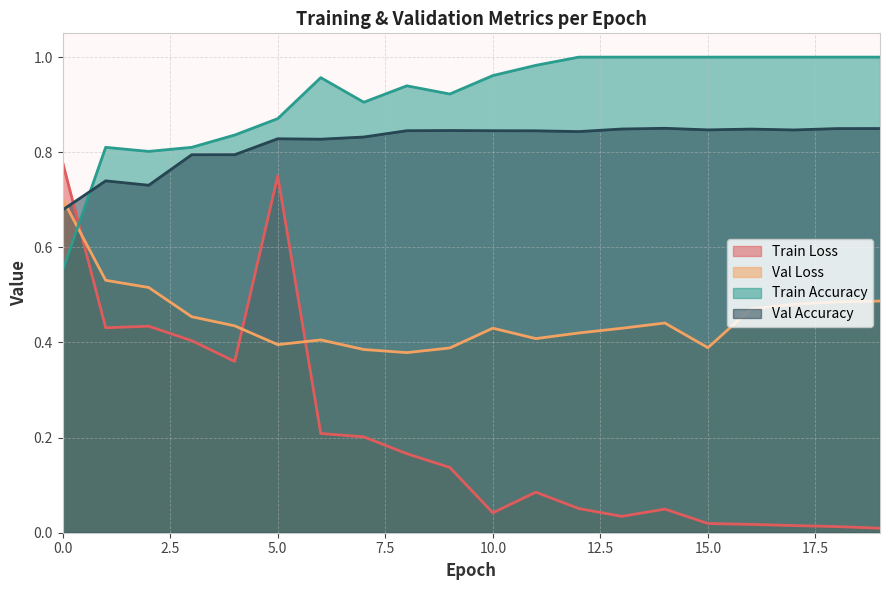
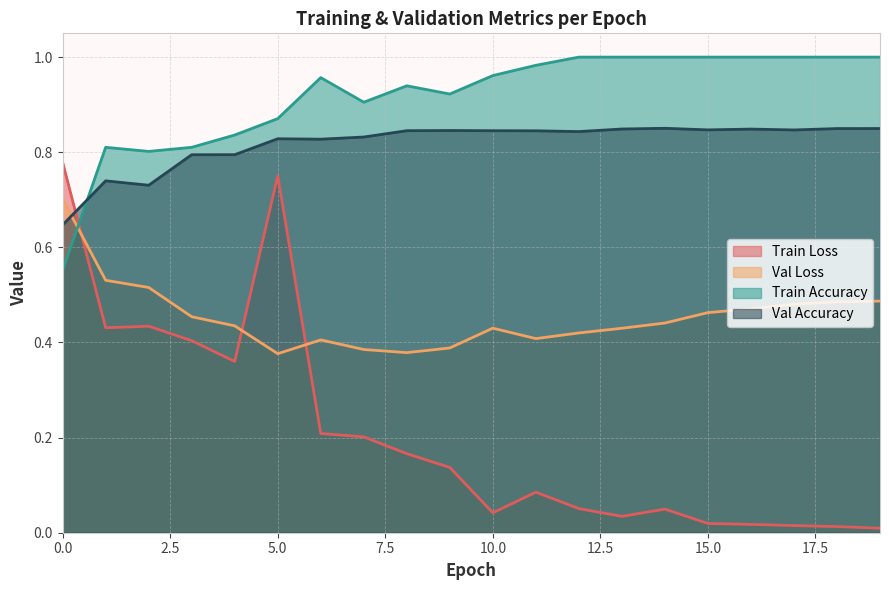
Val Accuracy, 0.0: 0.68 -> 0.65
Val Loss, 5.0: 0.40 -> 0.38
Val Loss, 15.0: 0.39 -> 0.46
